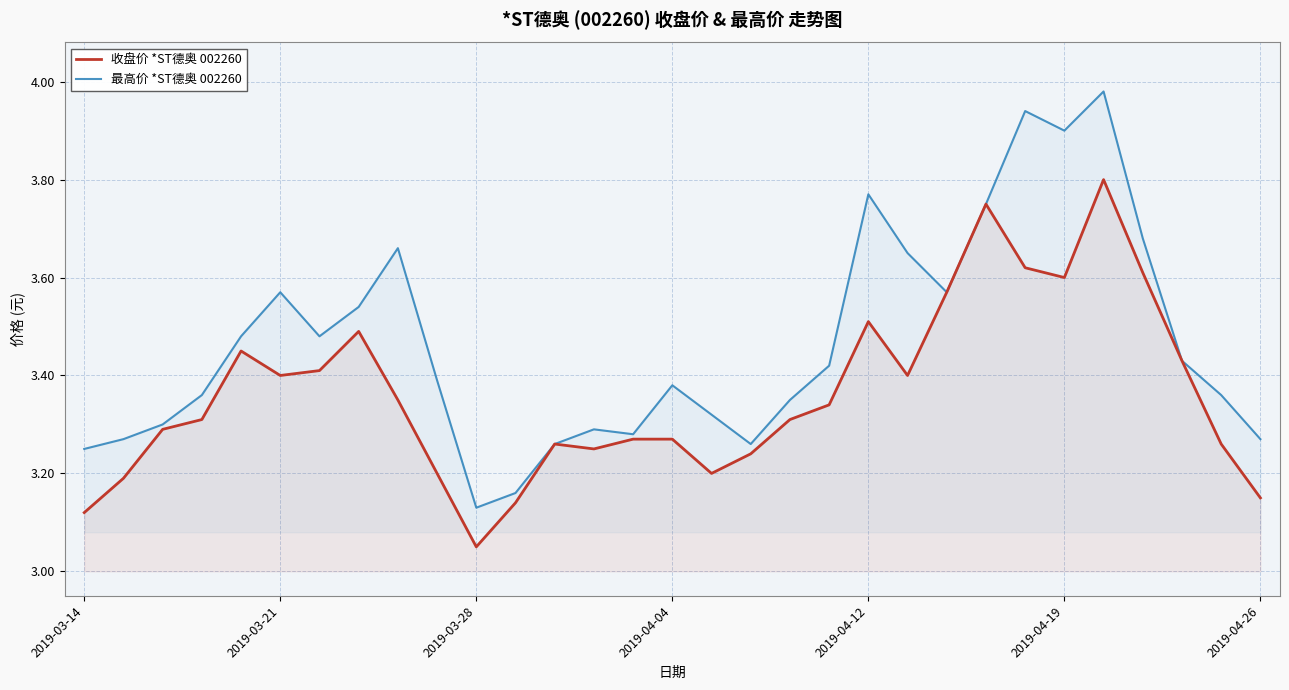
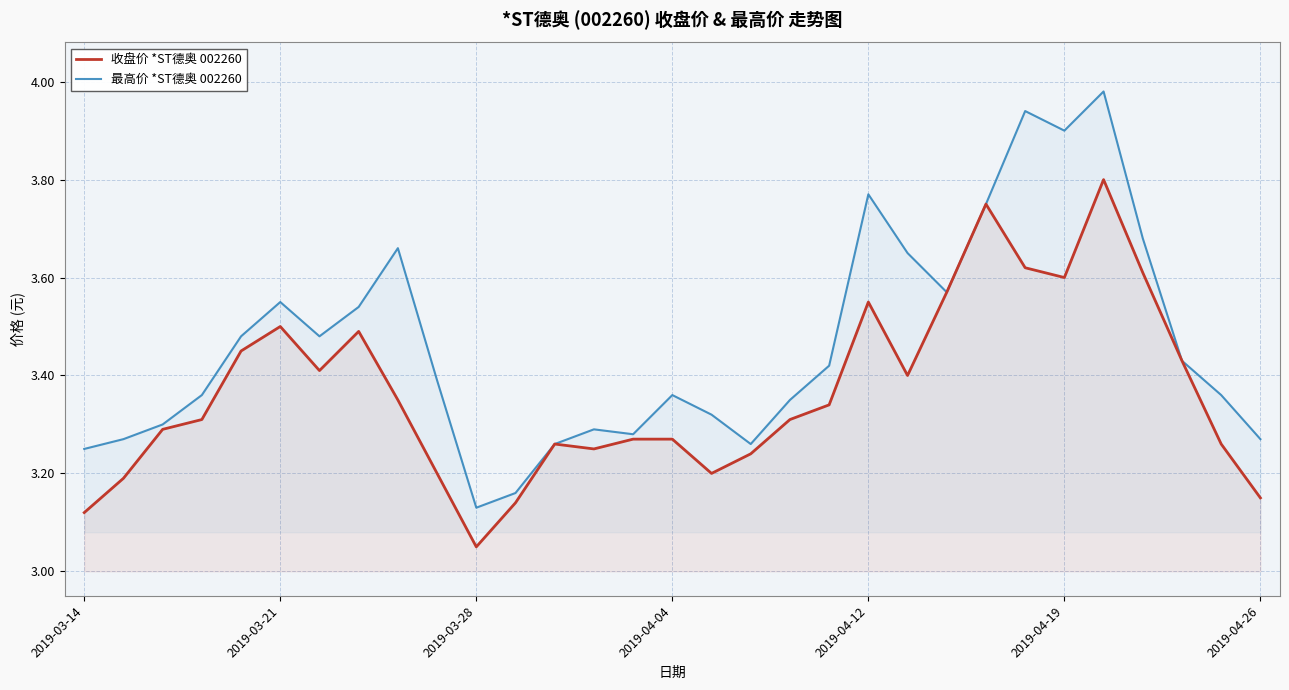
收盘价 *ST德奥 002260, 2019-03-21: 3.4 -> 3.5
最高价 *ST德奥 002260, 2019-03-21: 3.57 -> 3.55
最高价 *ST德奥 002260, 2019-04-04: 3.38 -> 3.36
收盘价 *ST德奥 002260, 2019-04-12: 3.51 -> 3.55
